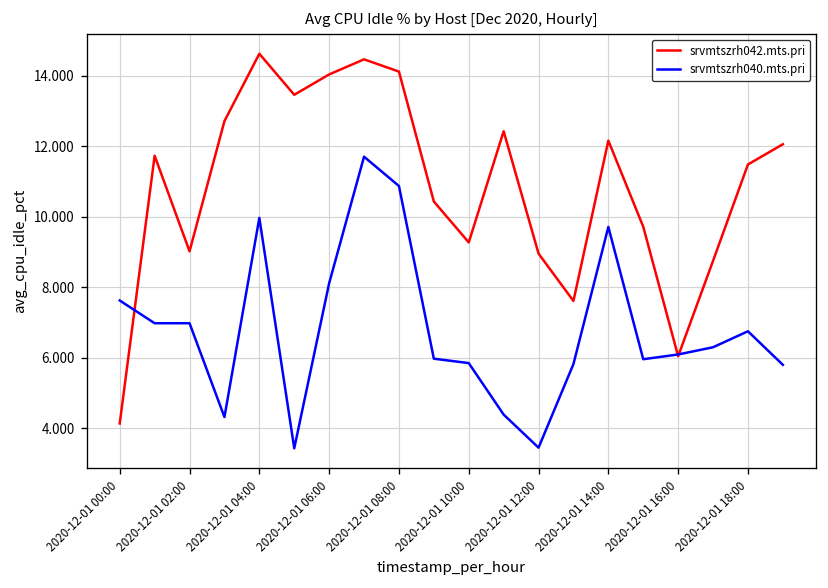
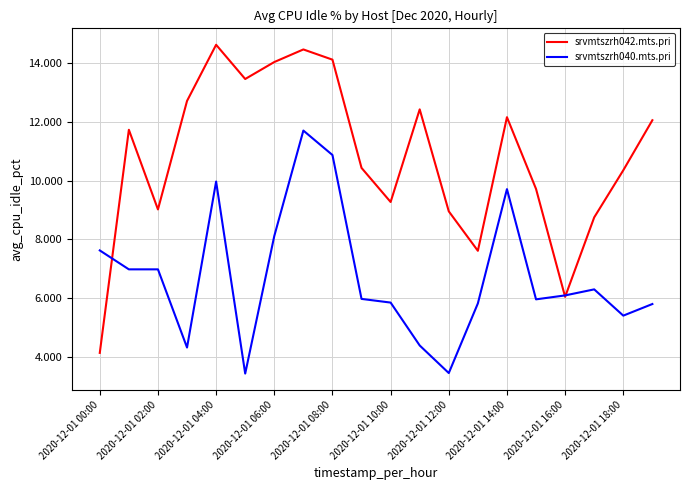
srvmtszrh042.mts.pri, 2020-12-01 18:00: 11.5 -> 10.4
srvmtszrh040.mts.pri, 2020-12-01 18:00: 6.8 -> 5.4
